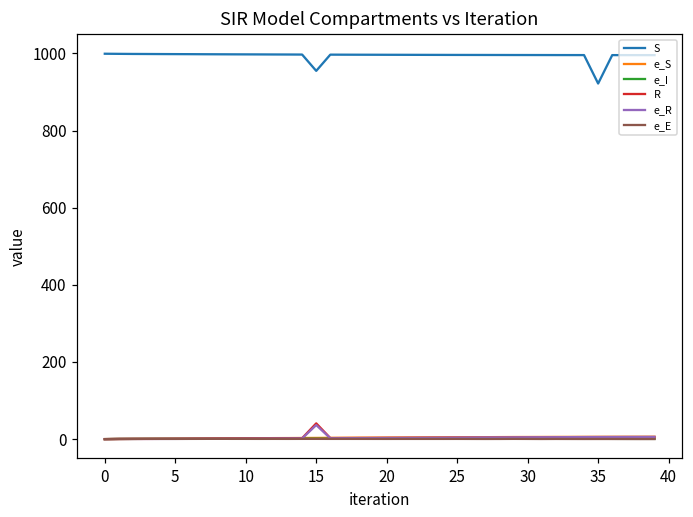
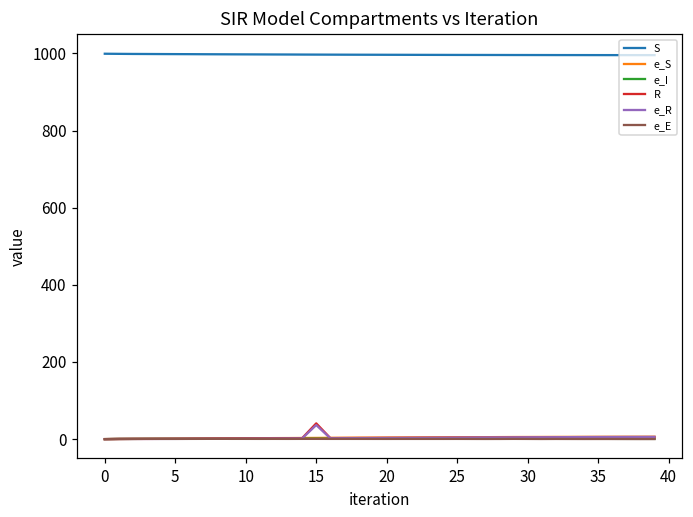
S, 15: 950 -> 1000
S, 35: 920 -> 1000
